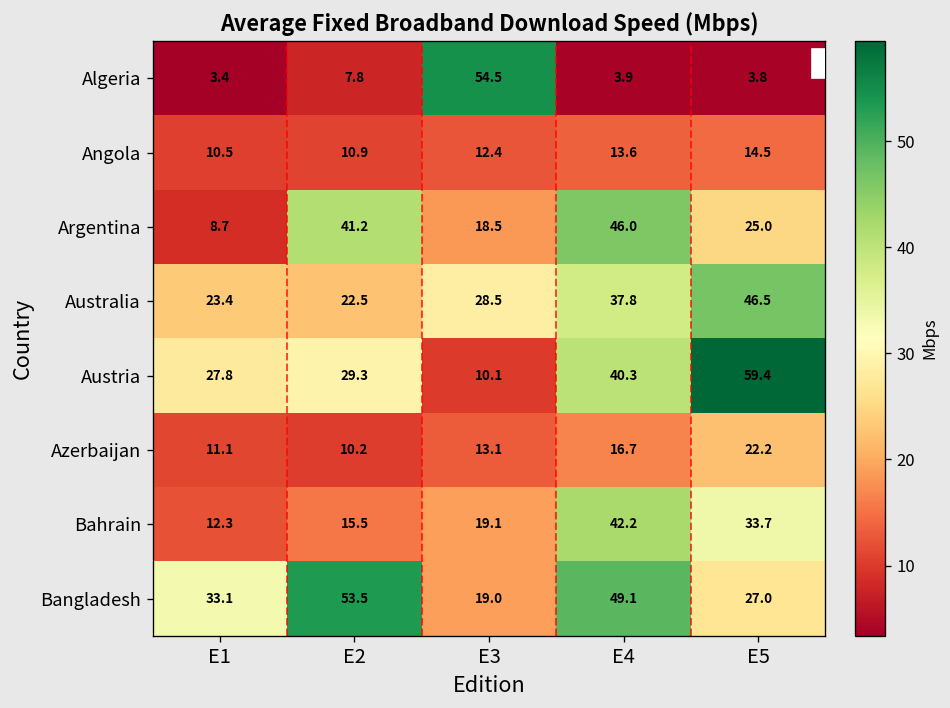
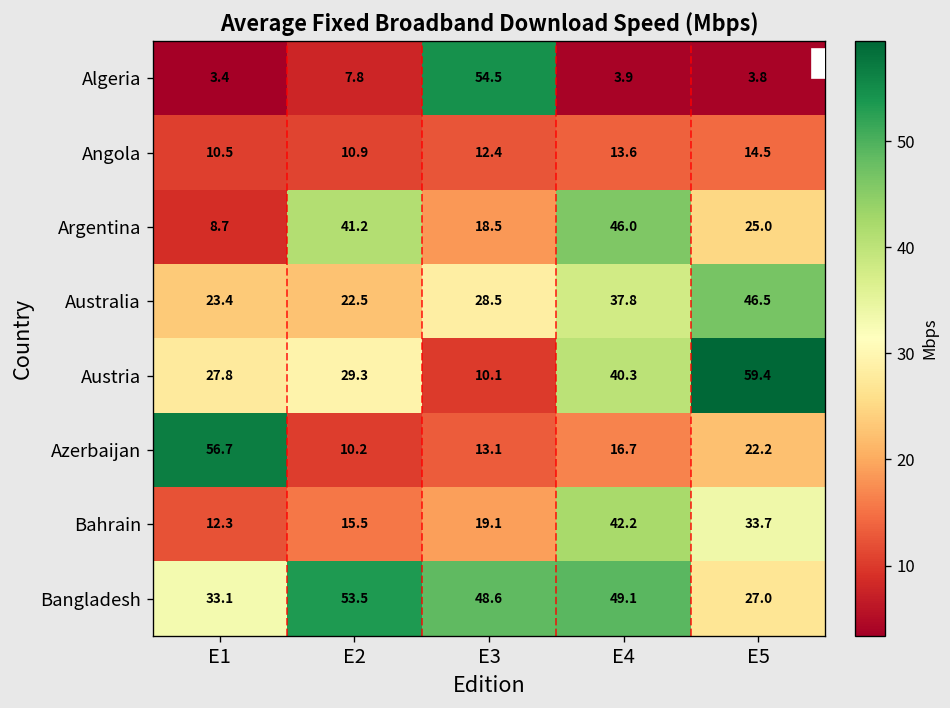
Azerbaijan, E1: 11.1 -> 56.7
Bangladesh, E3: 19.0 -> 48.6
